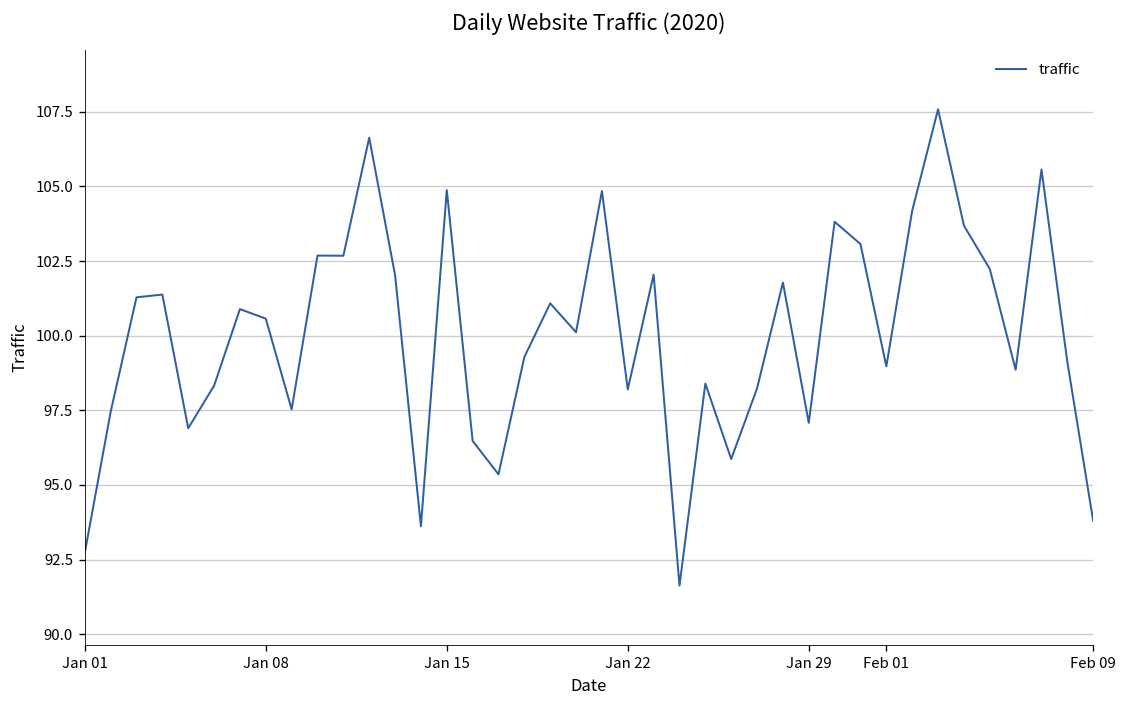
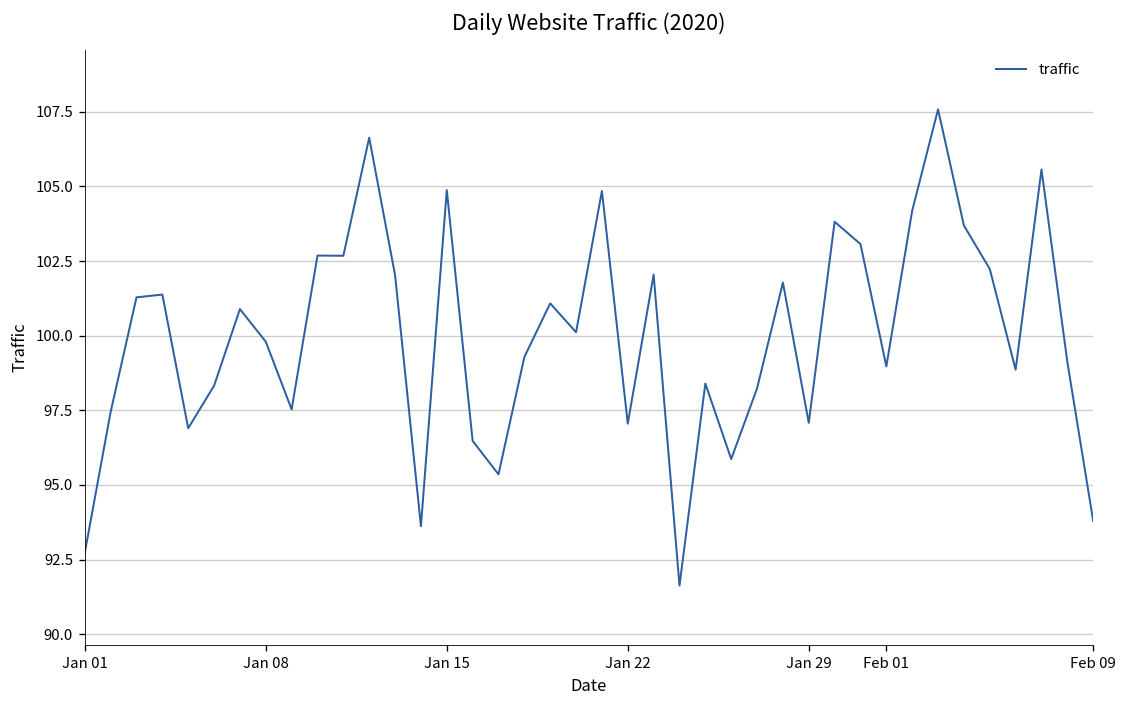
Jan 08: 100.6 -> 99.8
Jan 22: 98.2 -> 97.1
